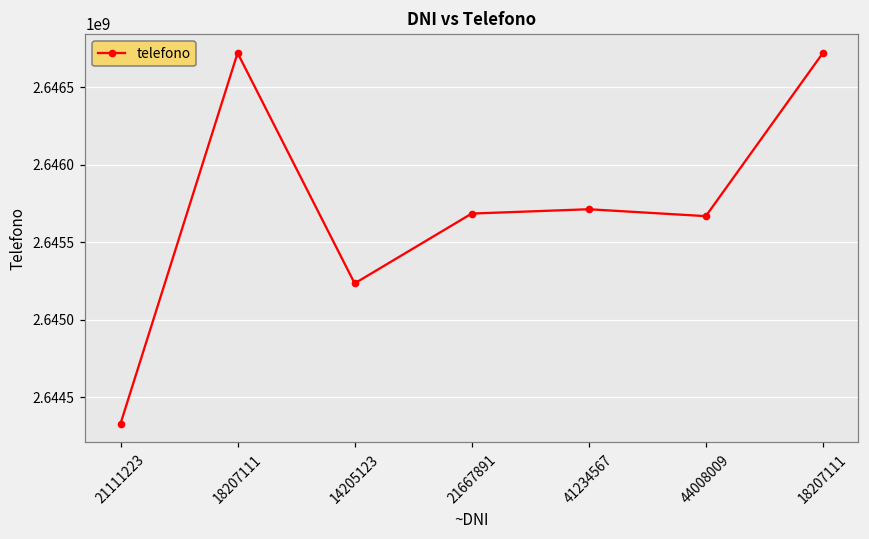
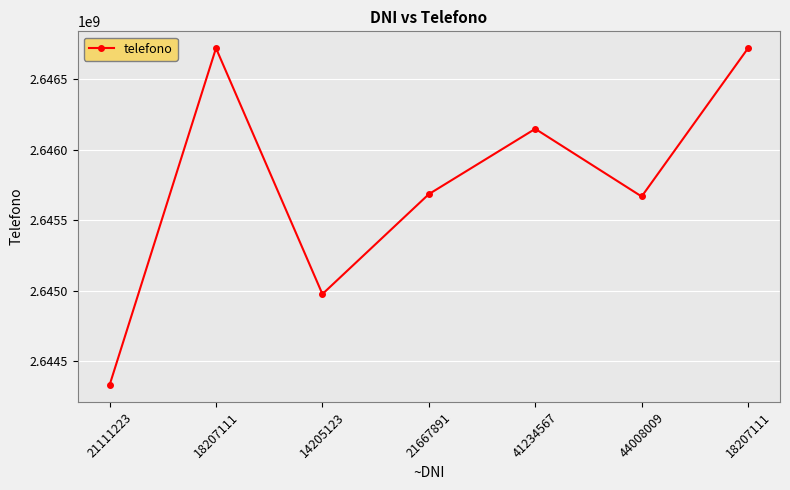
14205123: 2645230000 -> 2644980000
41234567: 2645710000 -> 2646150000
